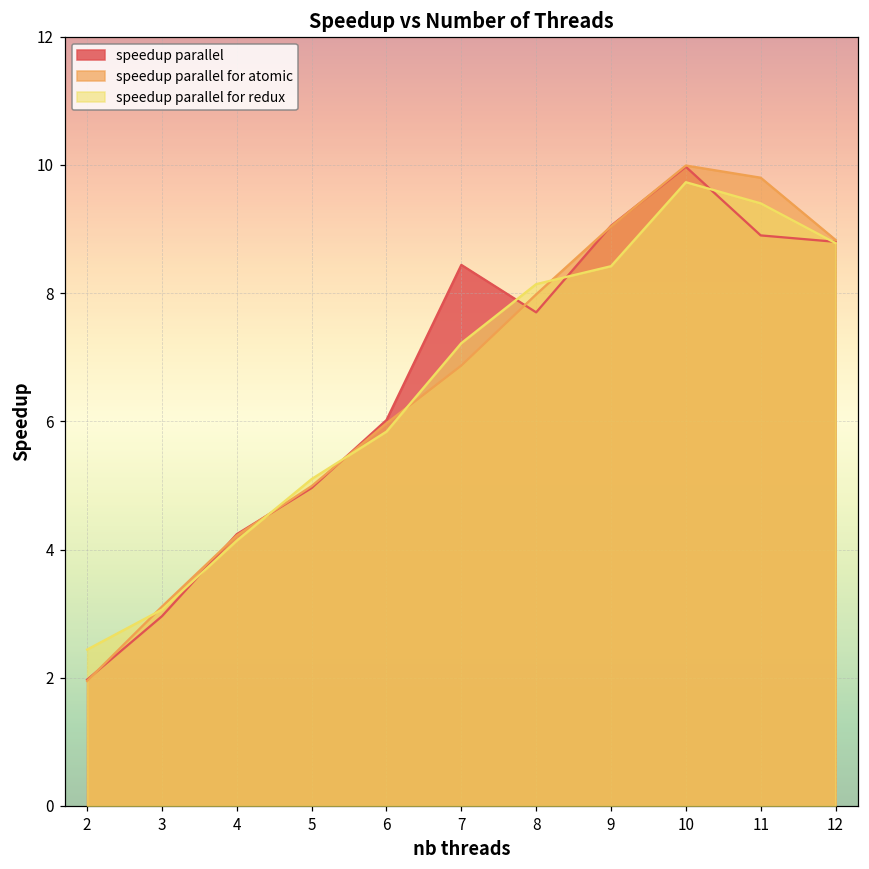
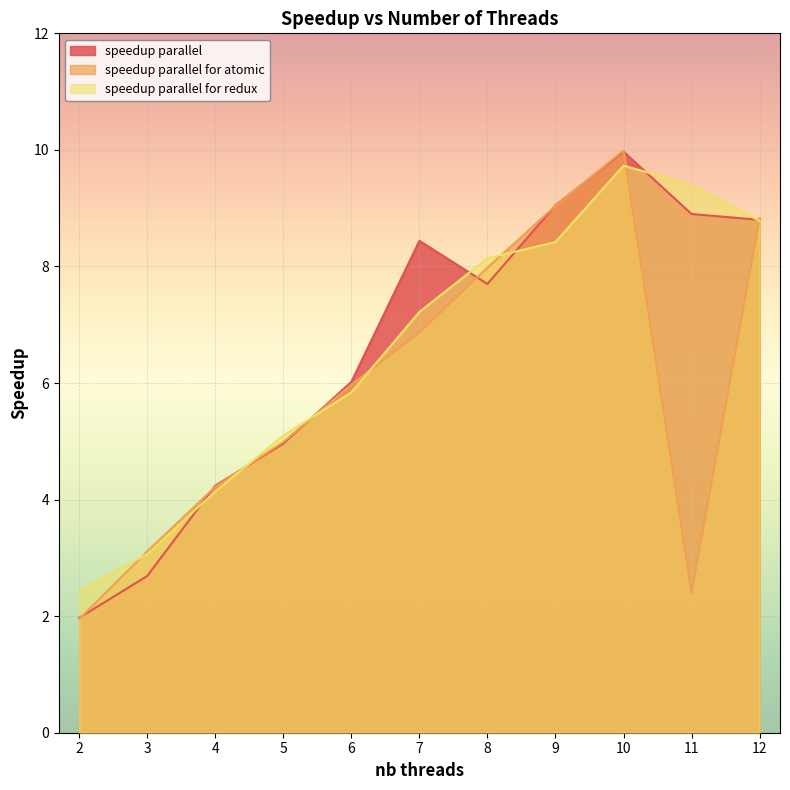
speedup parallel, 3: 3.0 -> 2.7
speedup parallel for atomic, 11: 9.8 -> 2.4
